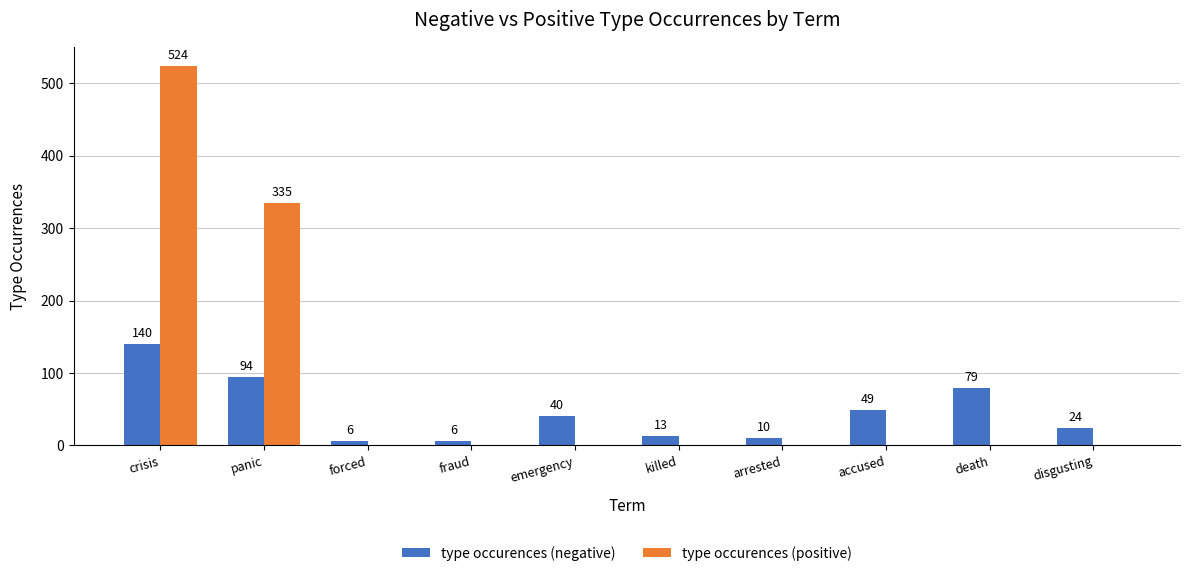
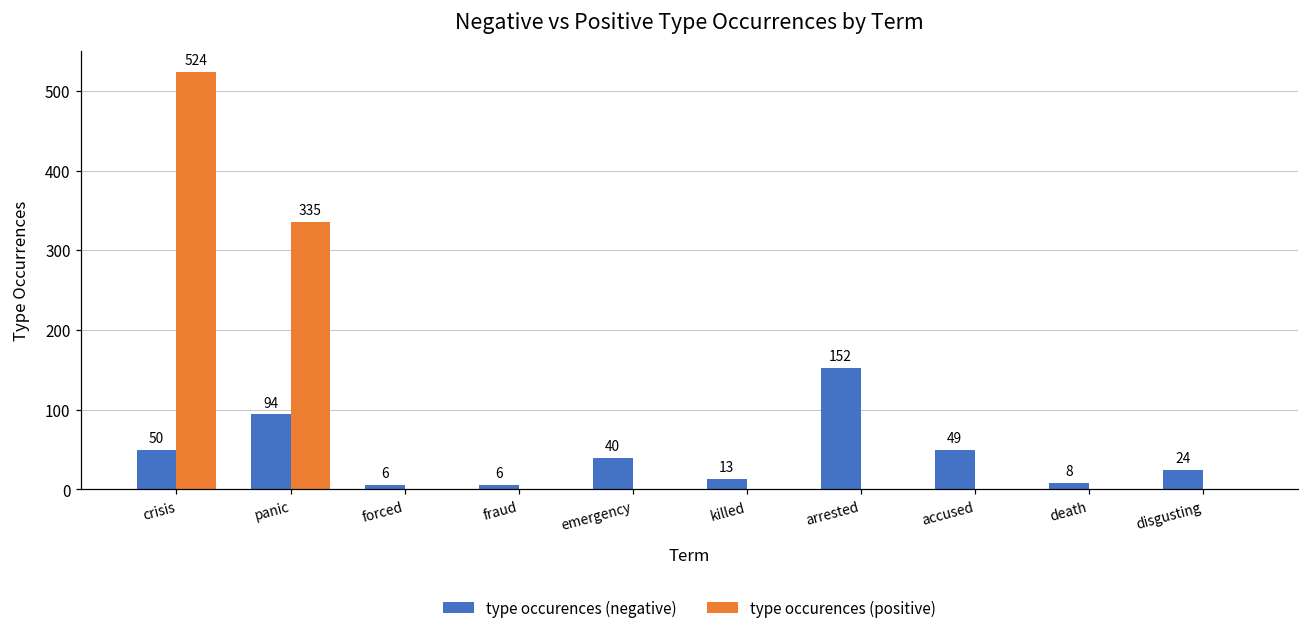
type occurences (negative), crisis: 140 -> 50
type occurences (negative), arrested: 10 -> 152
type occurences (negative), death: 79 -> 8
